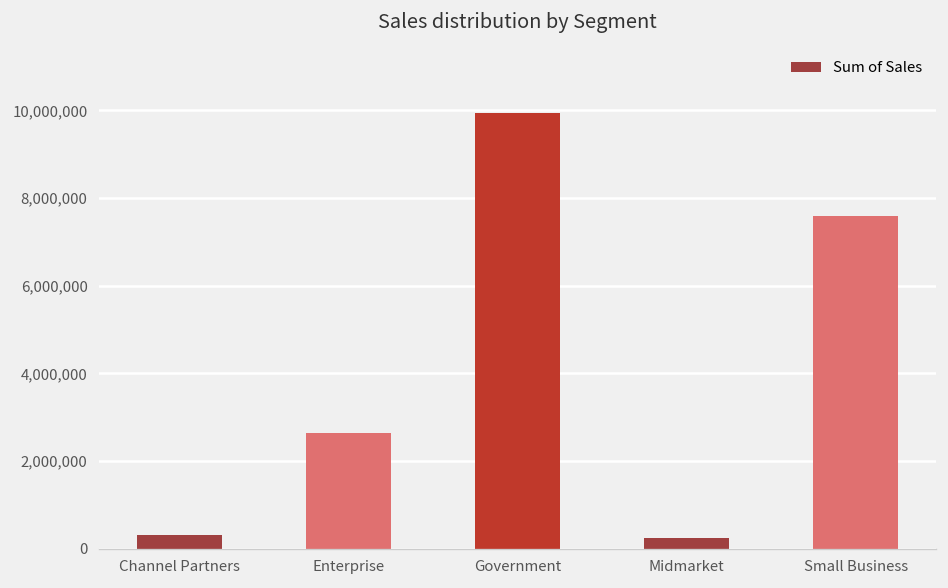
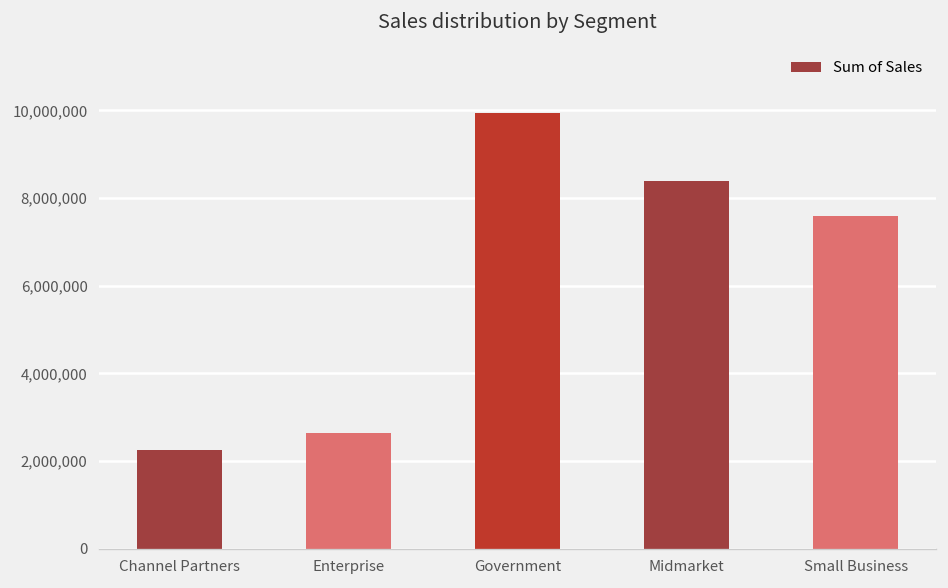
Channel Partners: 300,000 -> 2,200,000
Midmarket: 200,000 -> 8,400,000
